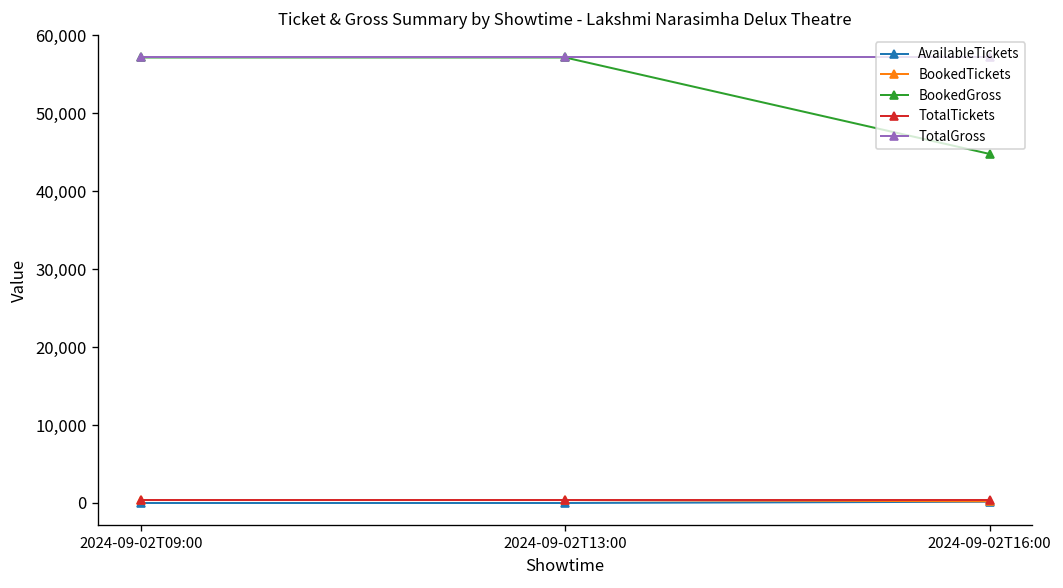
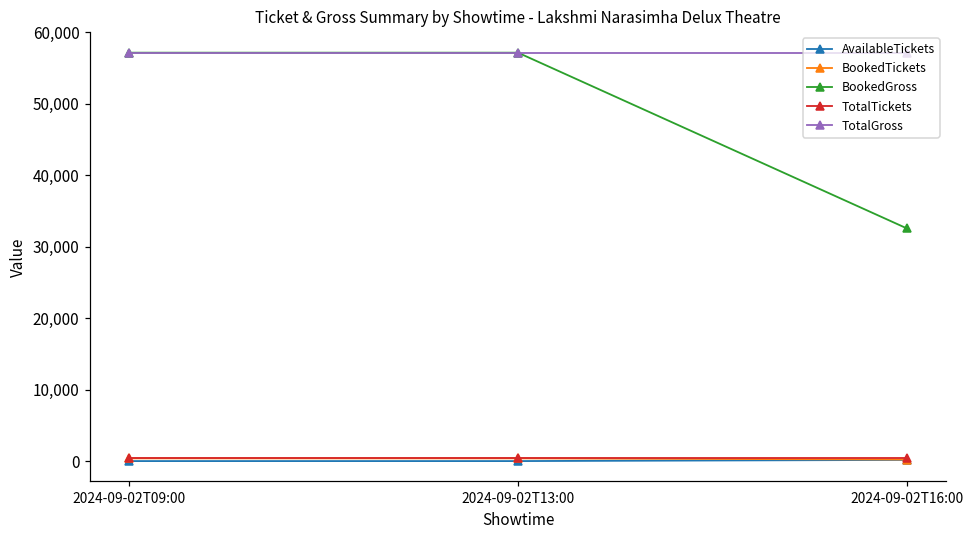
BookedGross, 2024-09-02T16:00: 45,000 -> 33,000
